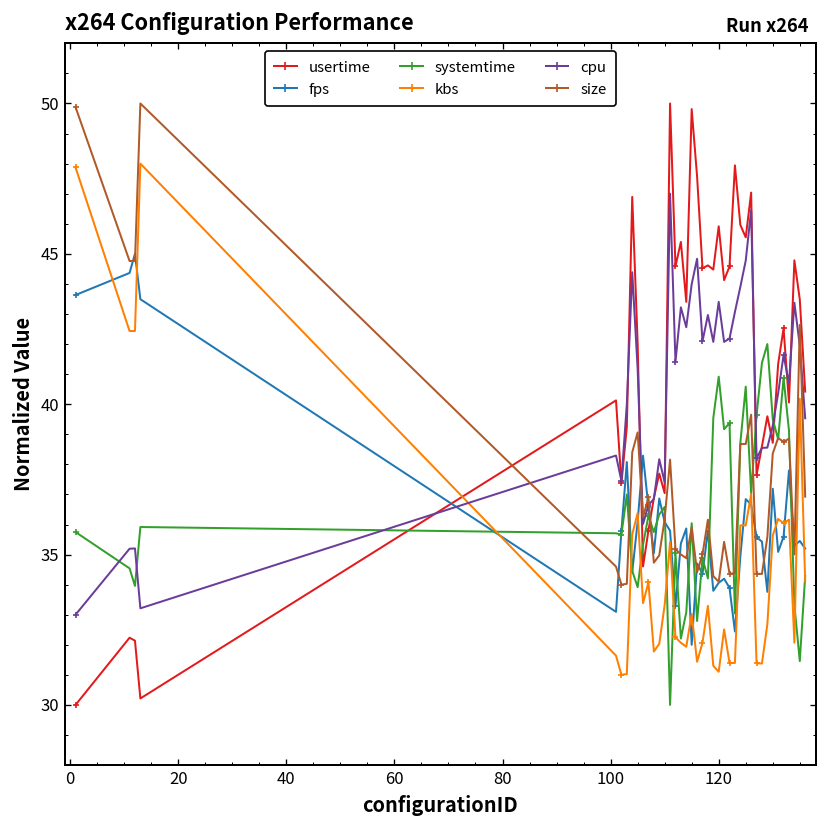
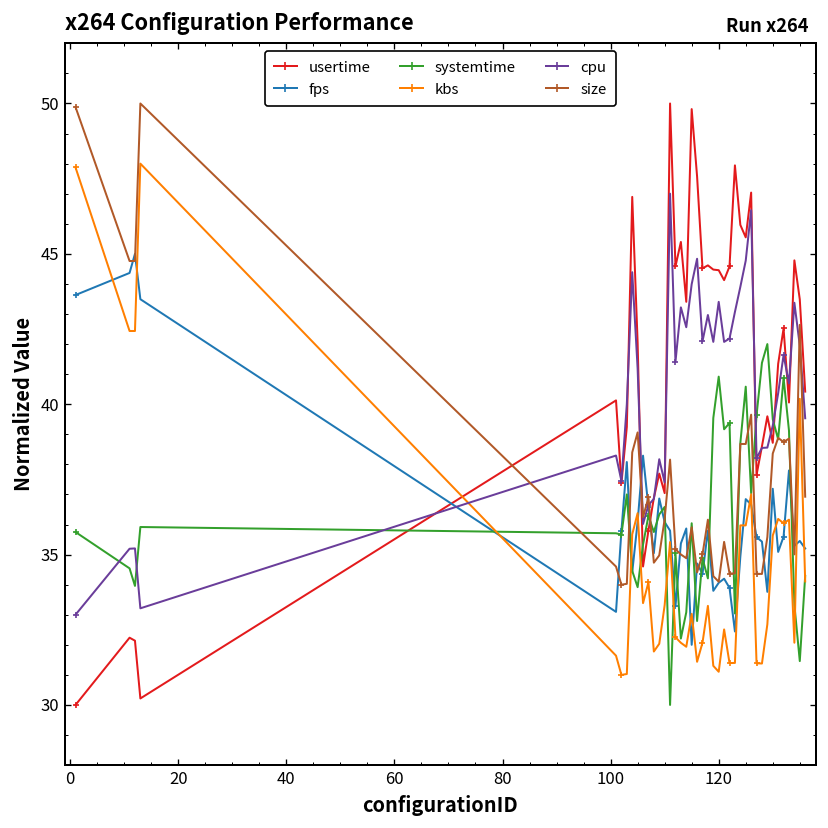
usertime, 120: 45.9 -> 44.5
